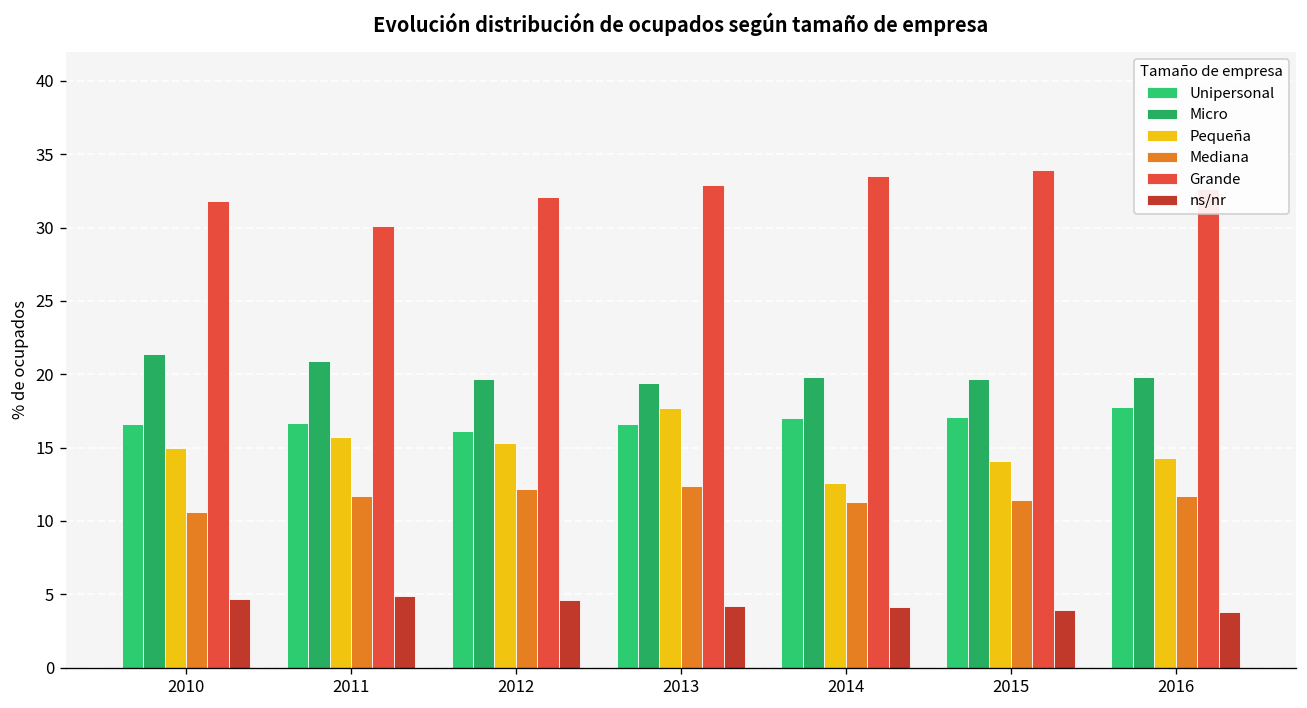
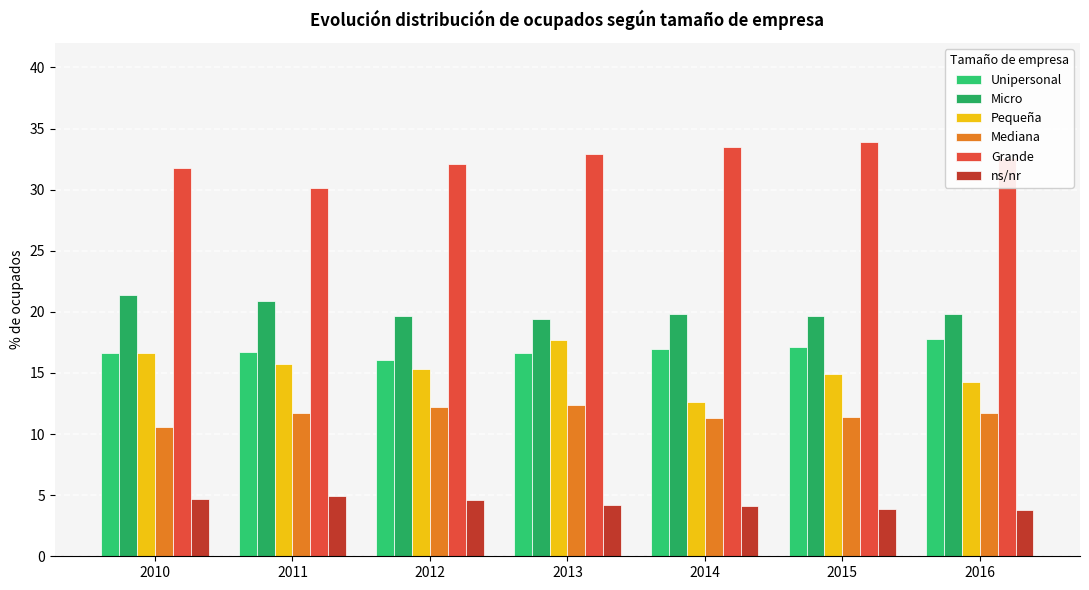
Pequeña, 2010: 15.0 -> 16.6
Pequeña, 2015: 14.1 -> 14.9
